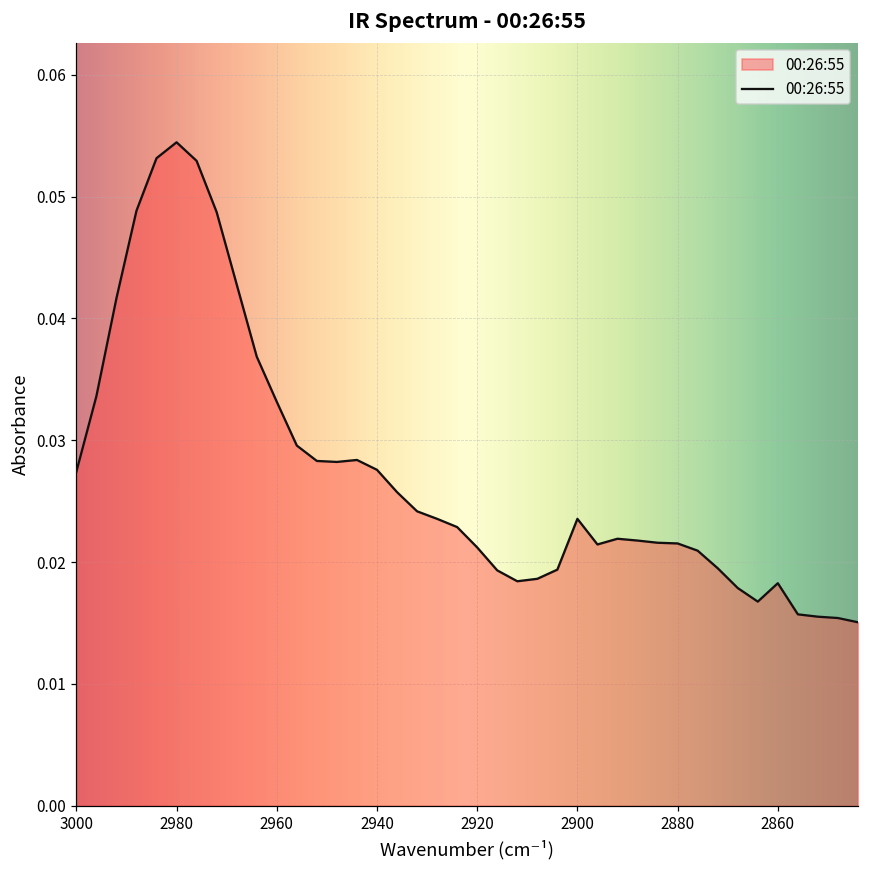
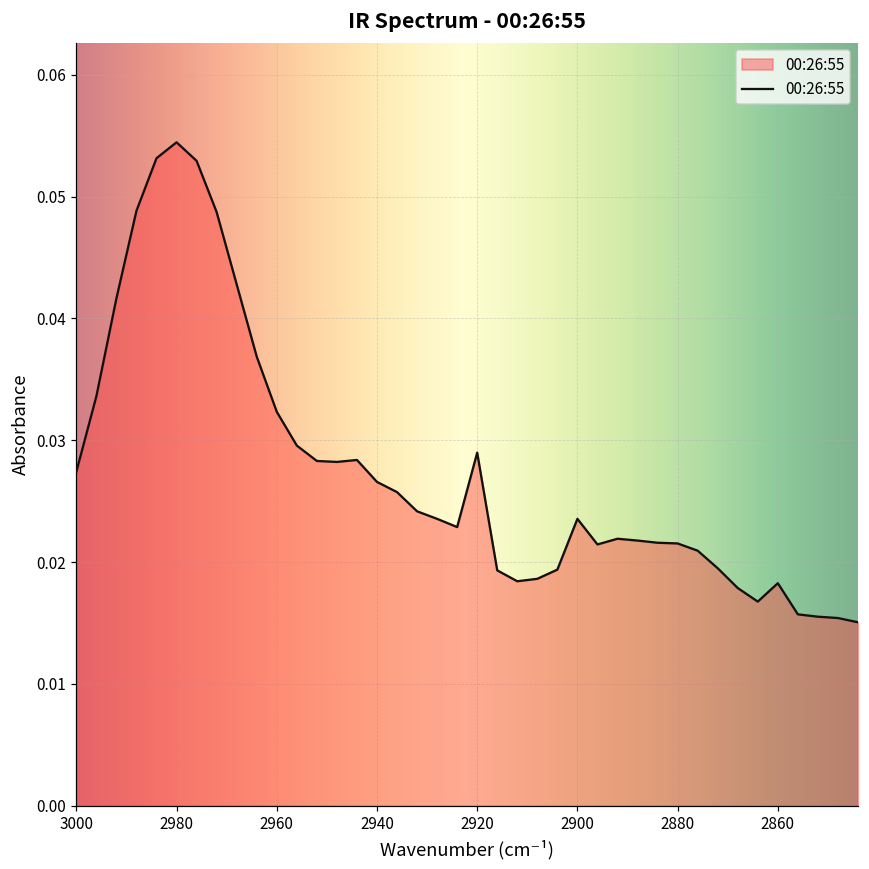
2960: 0.0332 -> 0.0323
2940: 0.0276 -> 0.0266
2920: 0.0212 -> 0.0290
